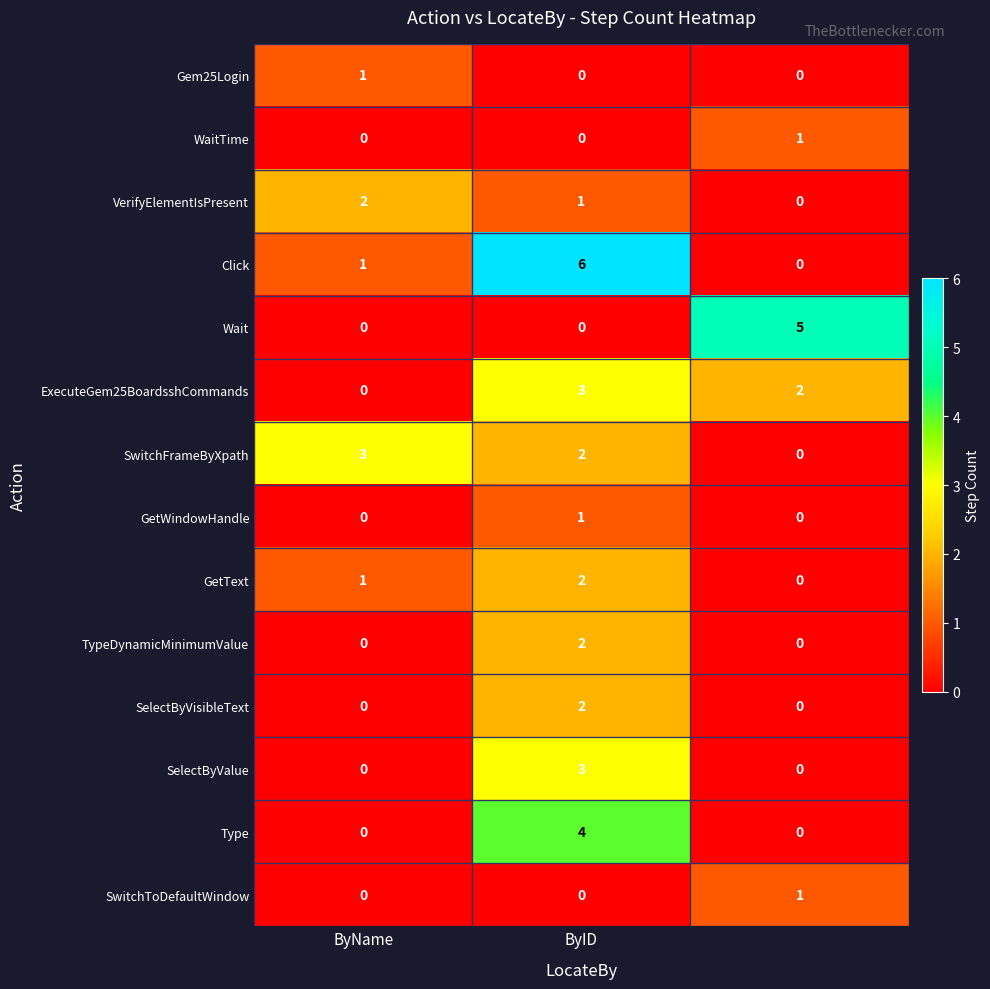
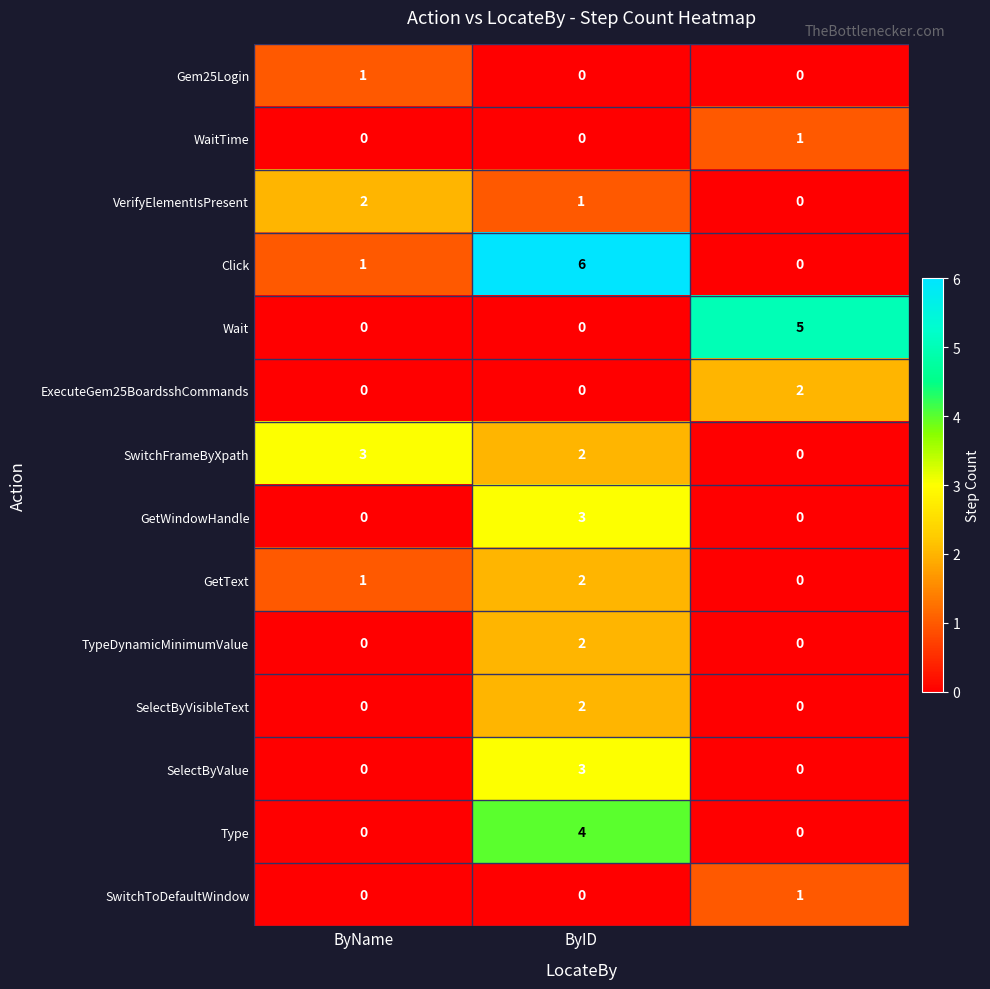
ExecuteGem25BoardsshCommands, ByID: 3 -> 0
GetWindowHandle, ByID: 1 -> 3
